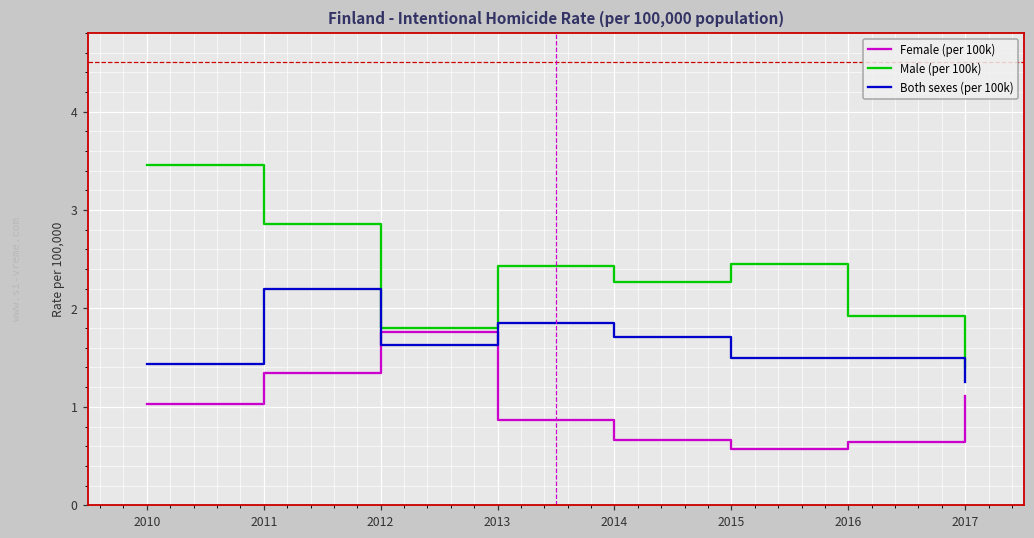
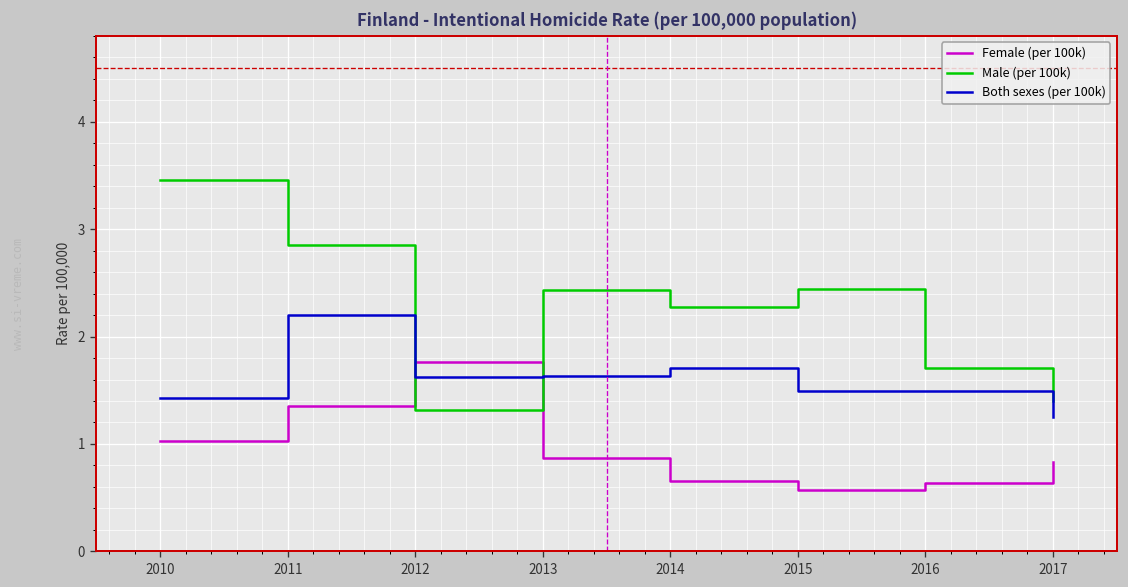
Male (per 100k), 2012: 1.8 -> 1.3
Both sexes (per 100k), 2013: 1.8 -> 1.6
Male (per 100k), 2016: 1.9 -> 1.7
Female (per 100k), 2017: 1.1 -> 0.8
